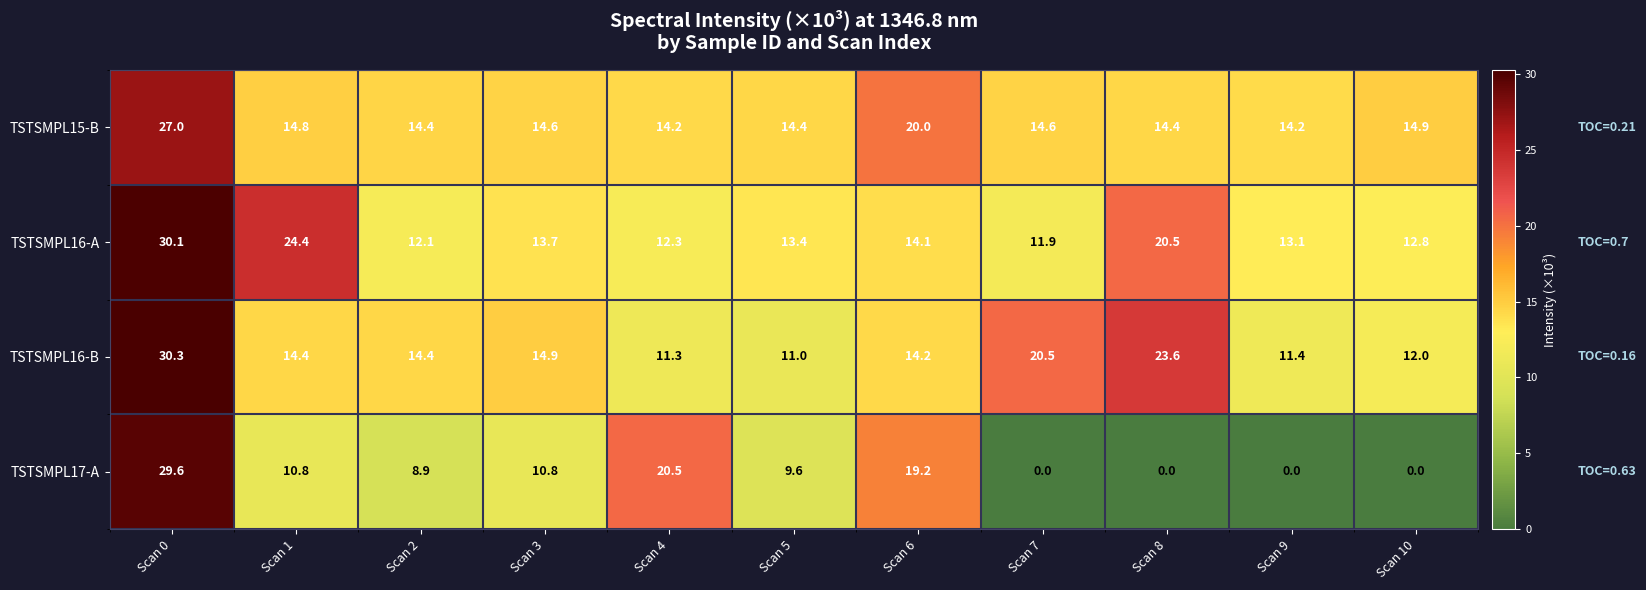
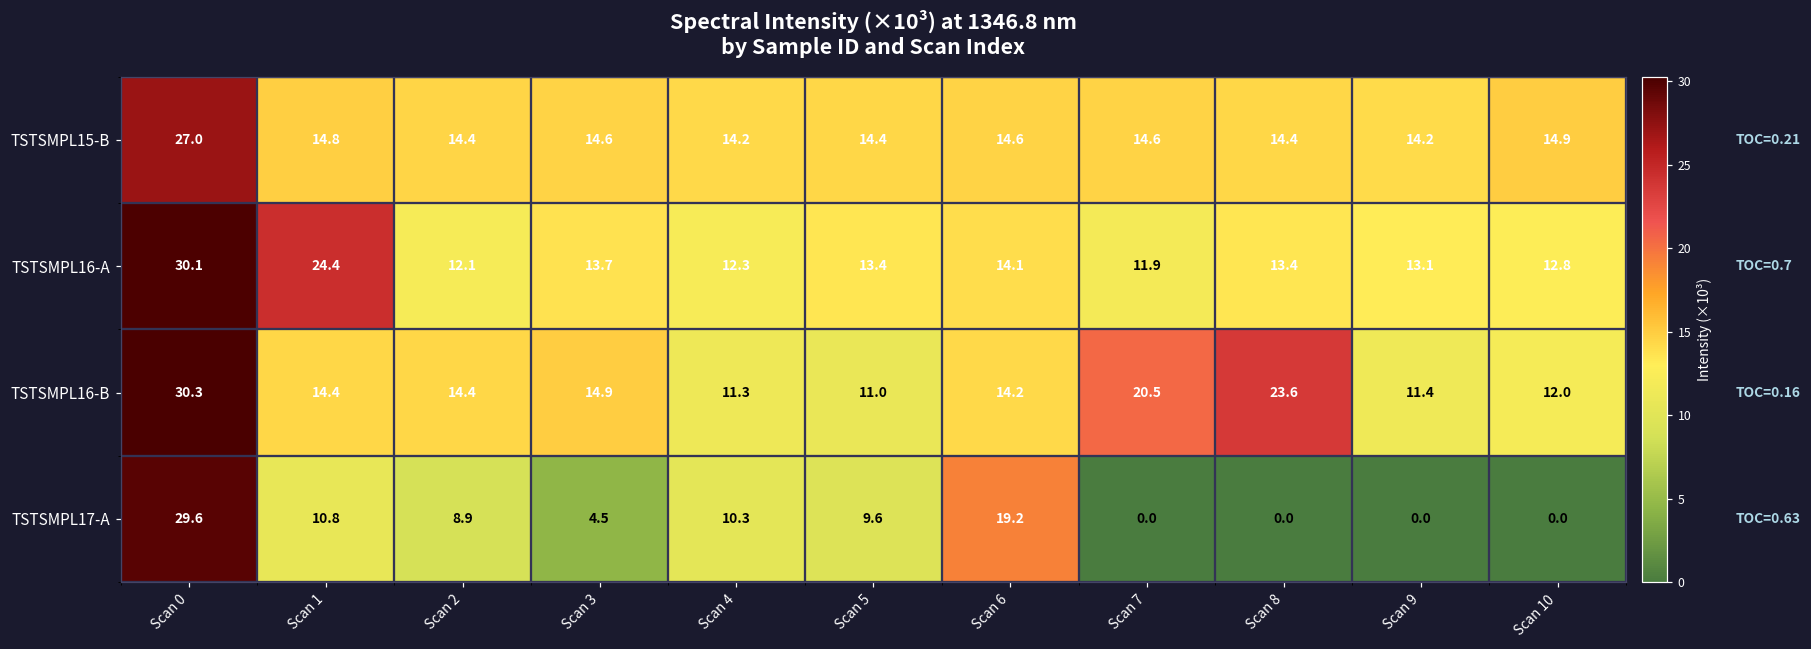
TSTSMPL15-B, Scan 6: 20.0 -> 14.6
TSTSMPL16-A, Scan 8: 20.5 -> 13.4
TSTSMPL17-A, Scan 3: 10.8 -> 4.5
TSTSMPL17-A, Scan 4: 20.5 -> 10.3
